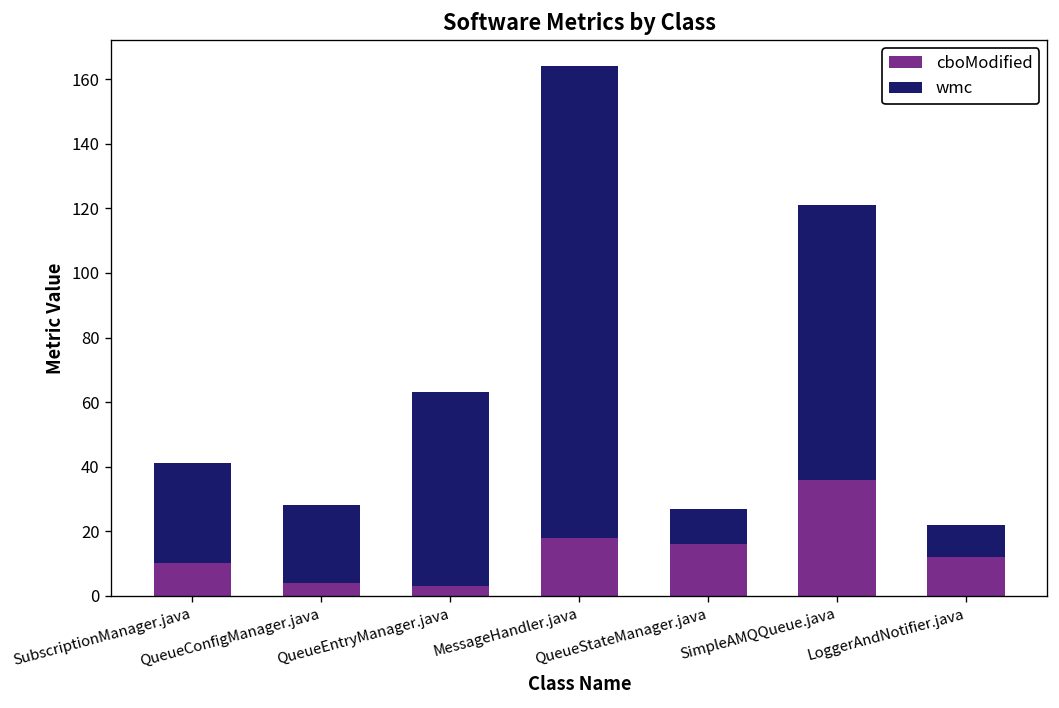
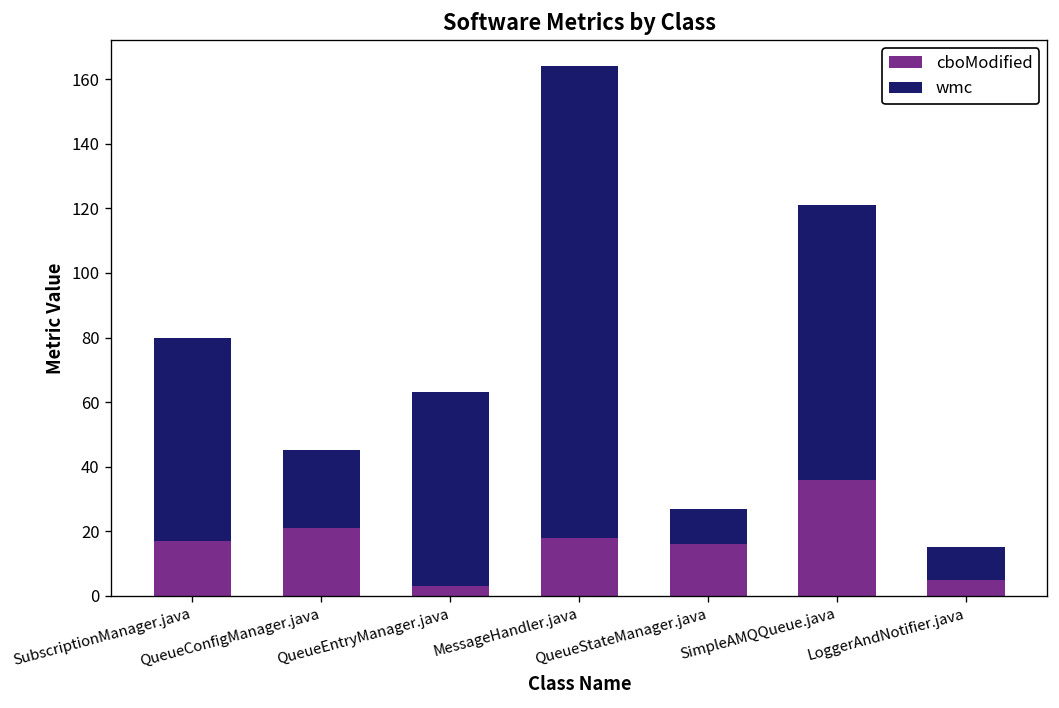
cboModified, SubscriptionManager.java: 10 -> 17
wmc, SubscriptionManager.java: 31 -> 63
cboModified, QueueConfigManager.java: 4 -> 21
cboModified, LoggerAndNotifier.java: 12 -> 5
